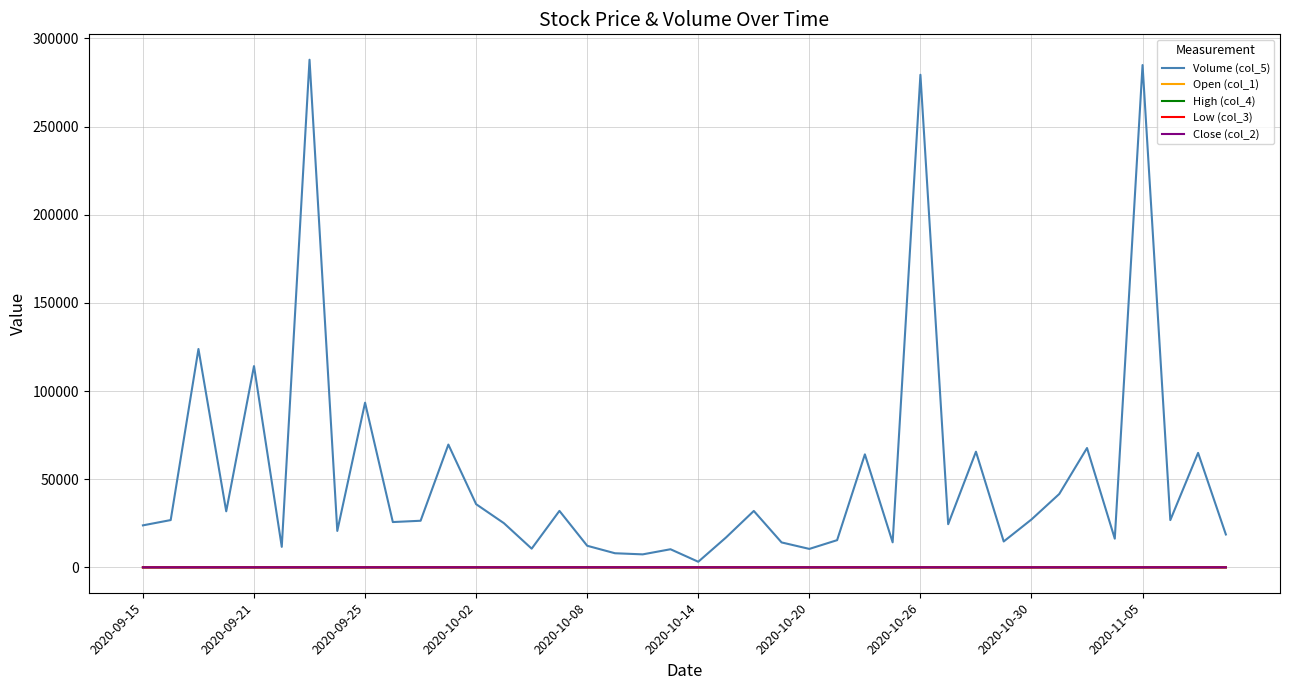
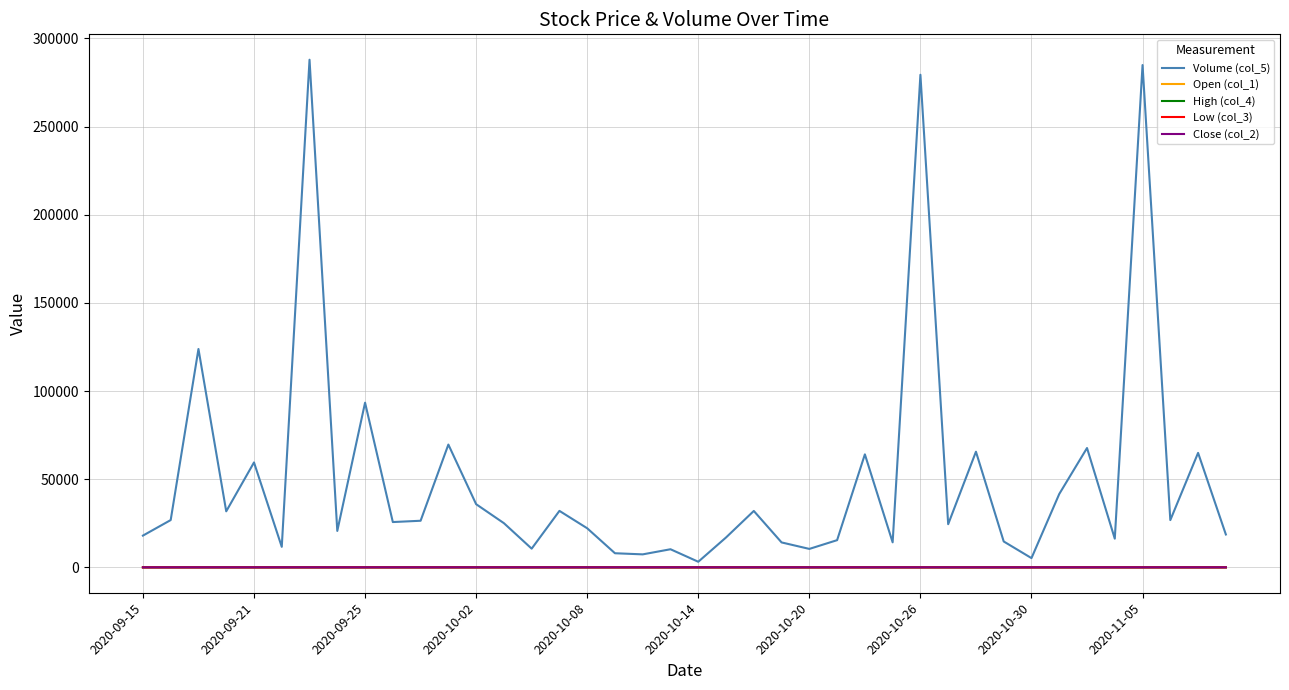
Volume (col_5), 2020-09-15: 24000 -> 18000
Volume (col_5), 2020-09-21: 114000 -> 60000
Volume (col_5), 2020-10-08: 12000 -> 22000
Volume (col_5), 2020-10-30: 27000 -> 5000
